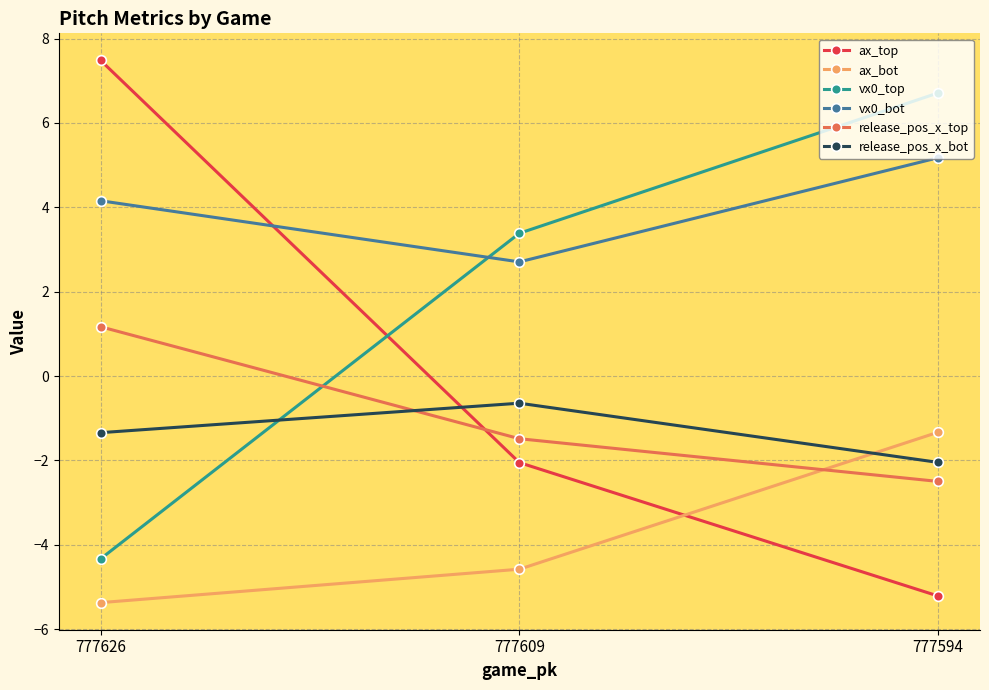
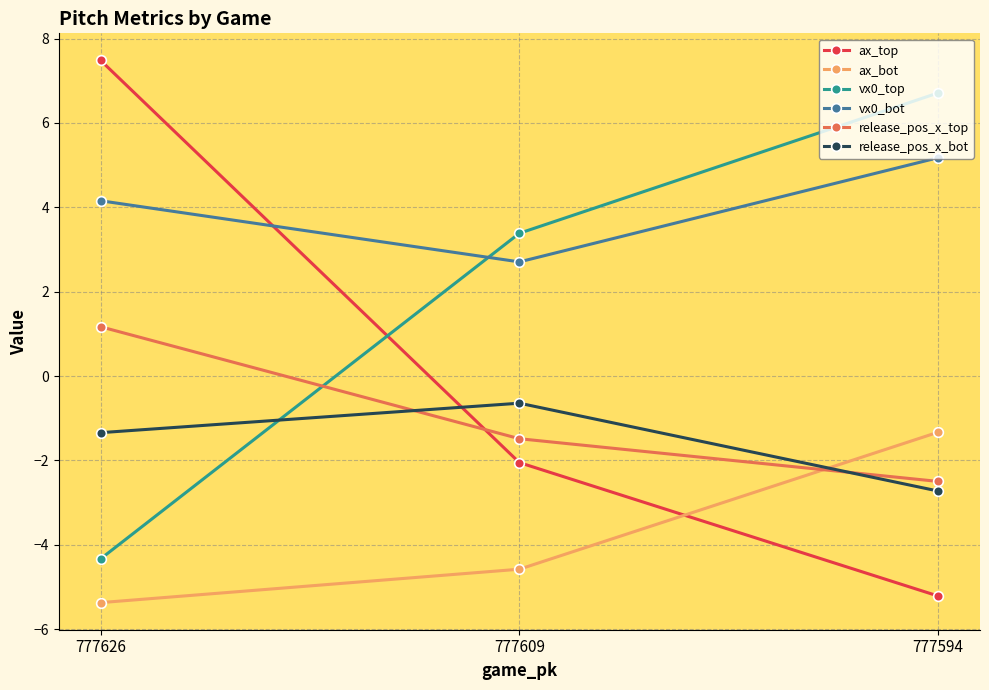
release_pos_x_bot, 777594: -2.0 -> -2.7
